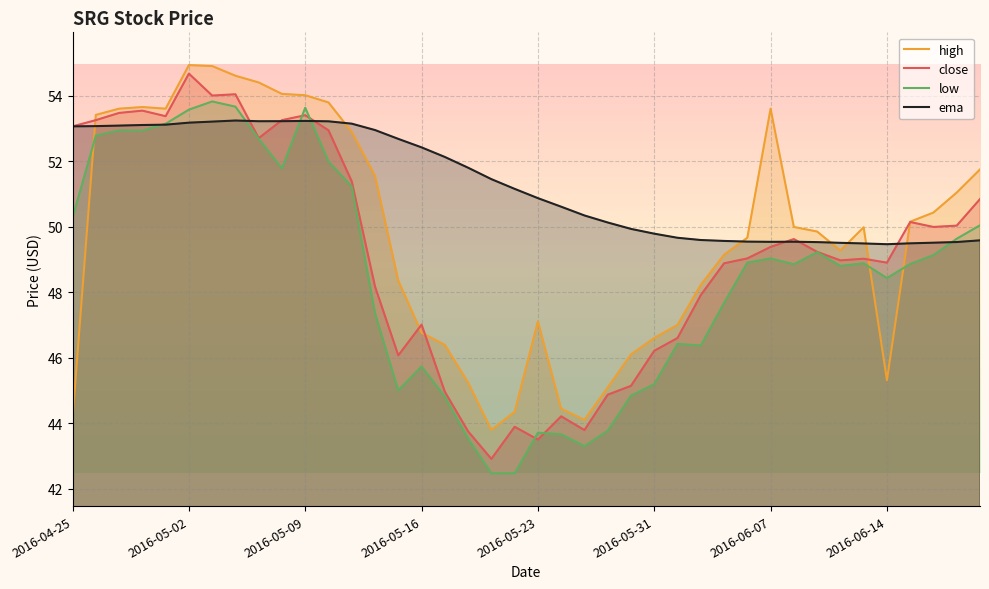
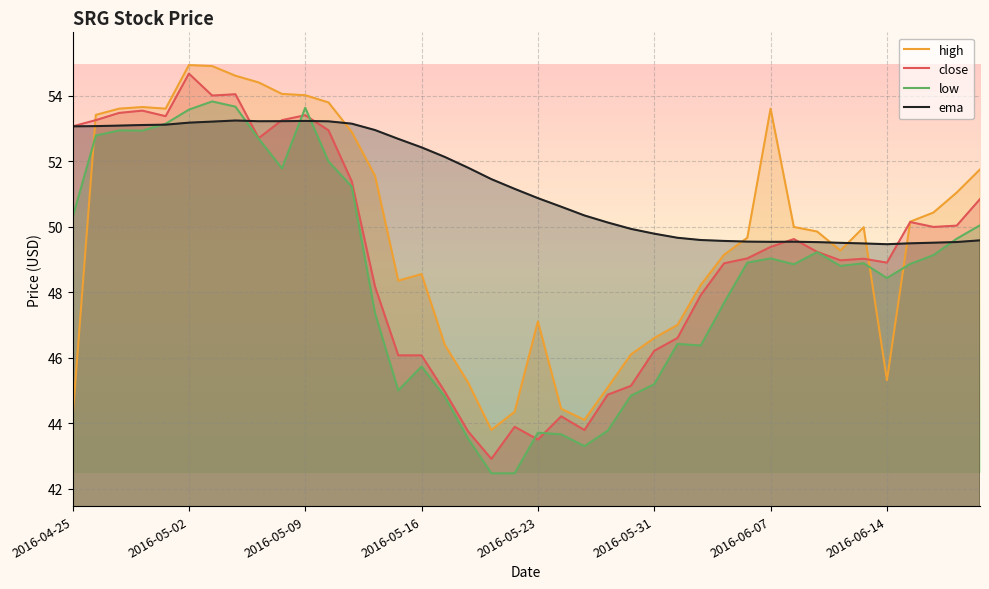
high, 2016-05-16: 46.8 -> 48.6
close, 2016-05-16: 47.0 -> 46.1
